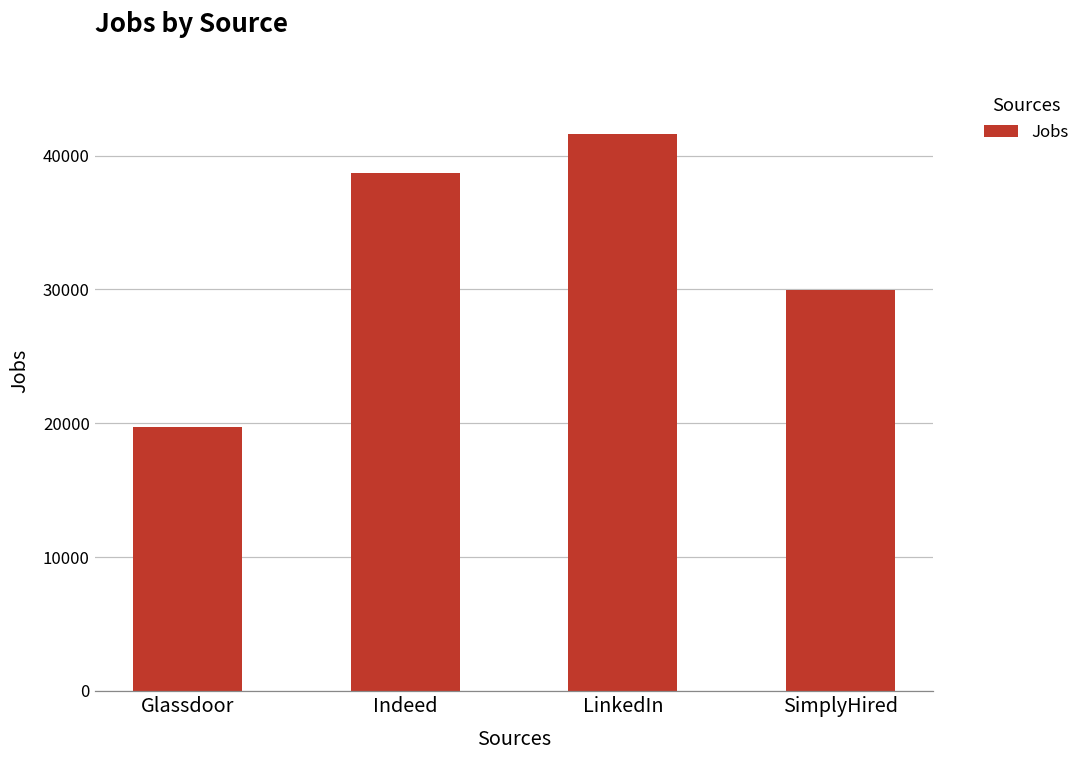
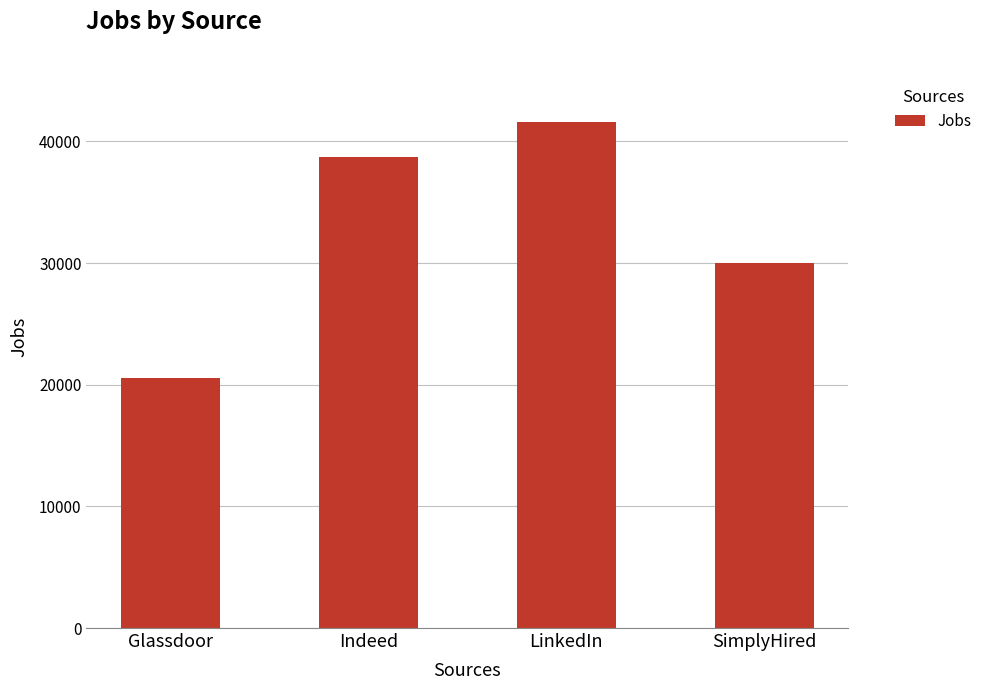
Glassdoor: 19700 -> 20600
